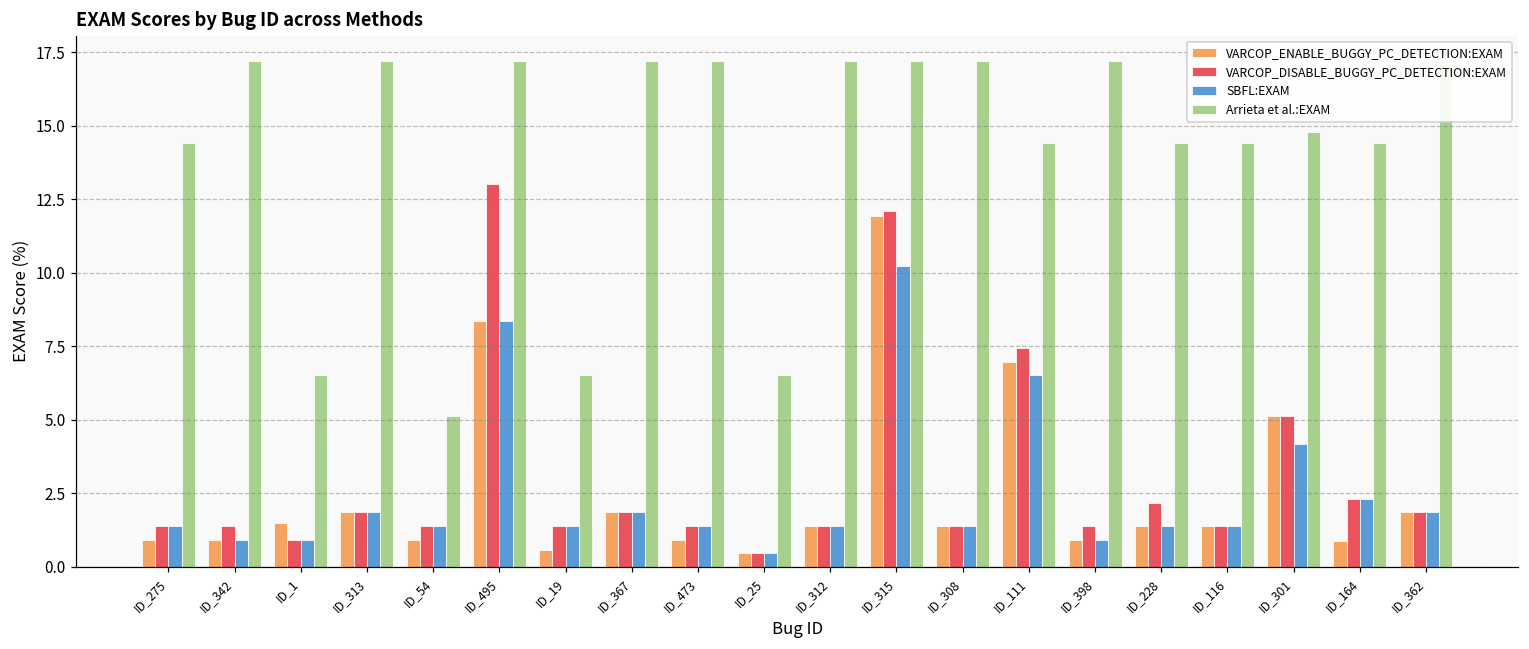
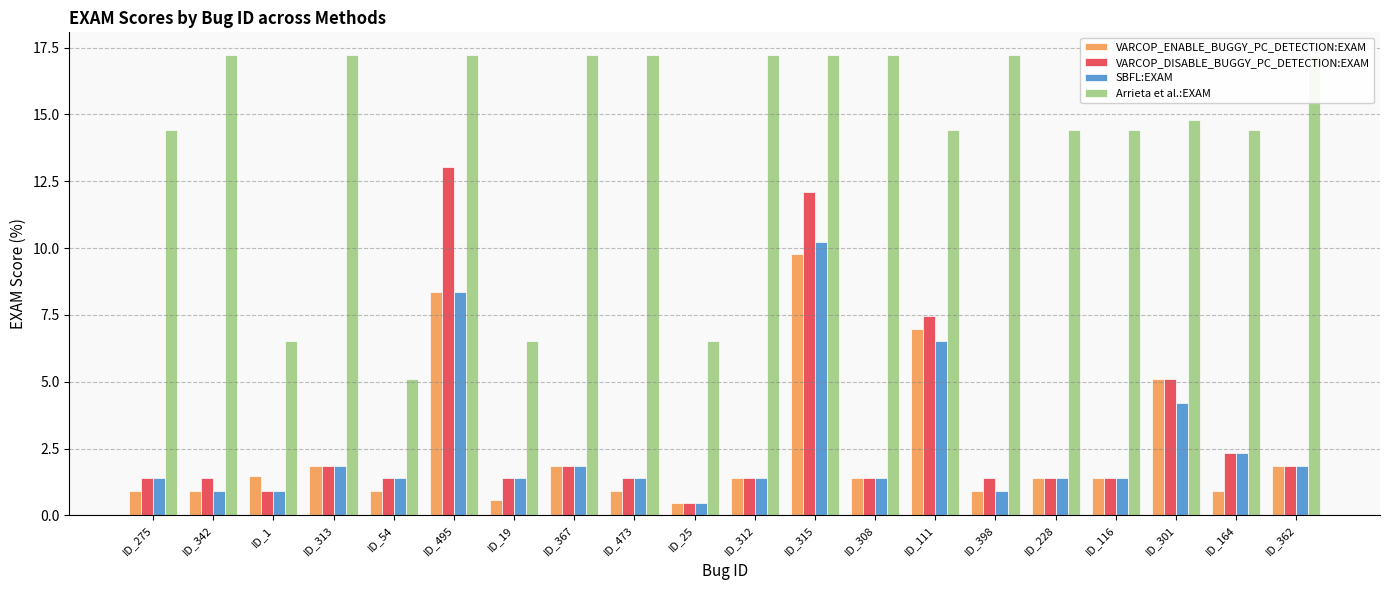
VARCOP_ENABLE_BUGGY_PC_DETECTION:EXAM, ID_315: 11.9 -> 9.8
VARCOP_DISABLE_BUGGY_PC_DETECTION:EXAM, ID_228: 2.2 -> 1.4
